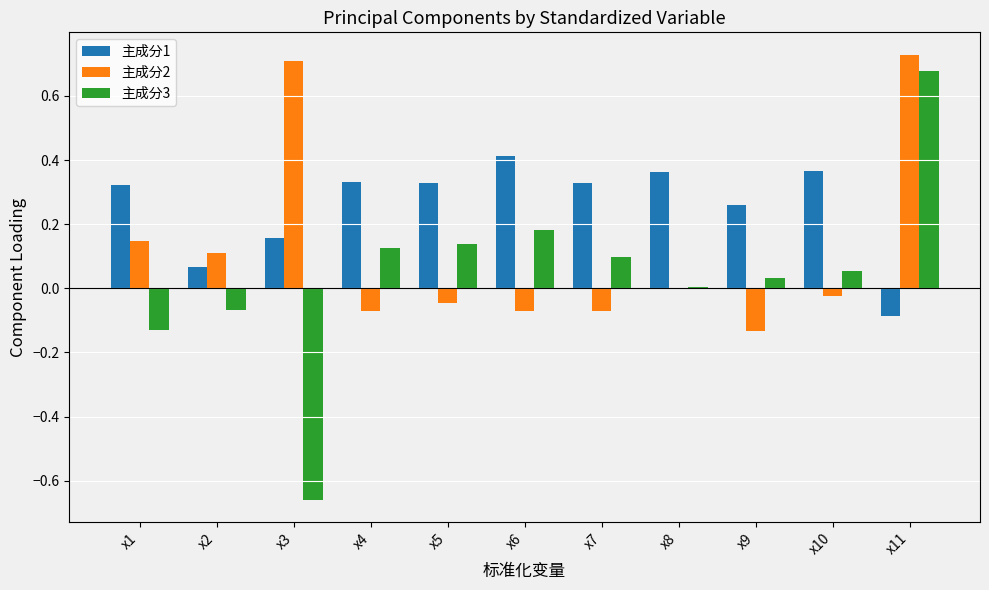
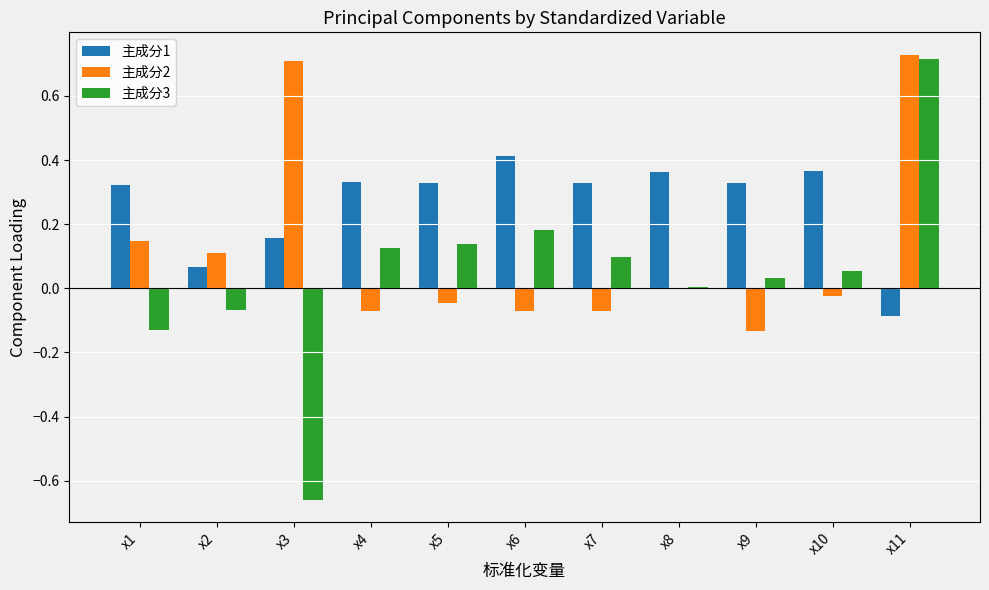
主成分1, x9: 0.26 -> 0.33
主成分3, x11: 0.68 -> 0.71
